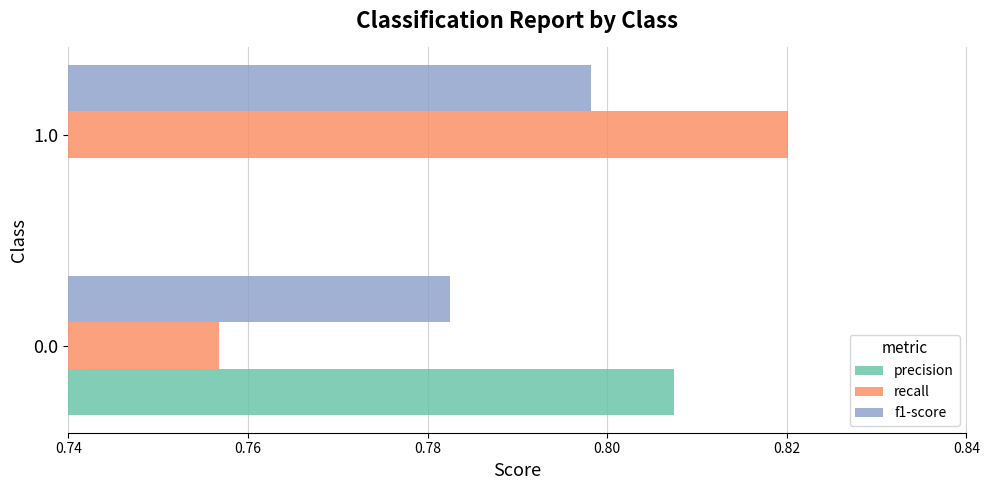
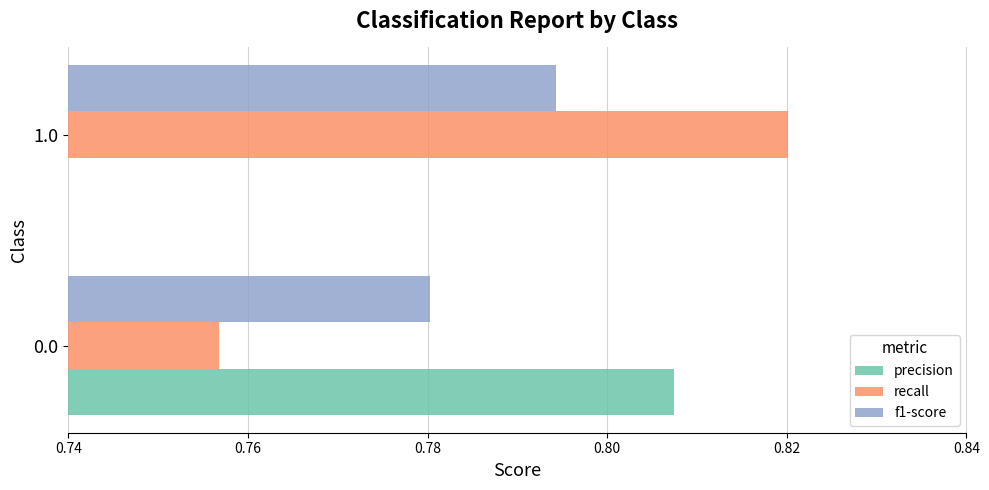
f1-score, 1.0: 0.798 -> 0.794
f1-score, 0.0: 0.783 -> 0.780
